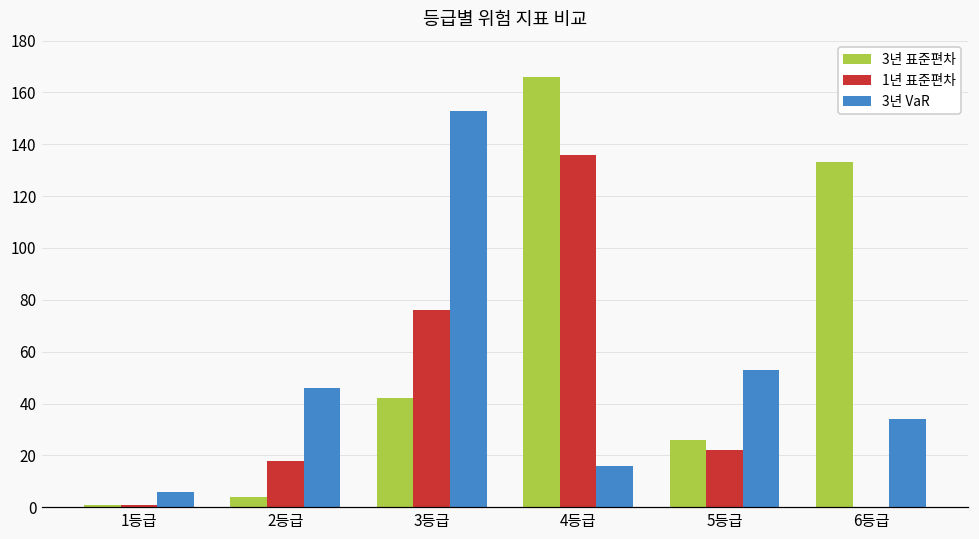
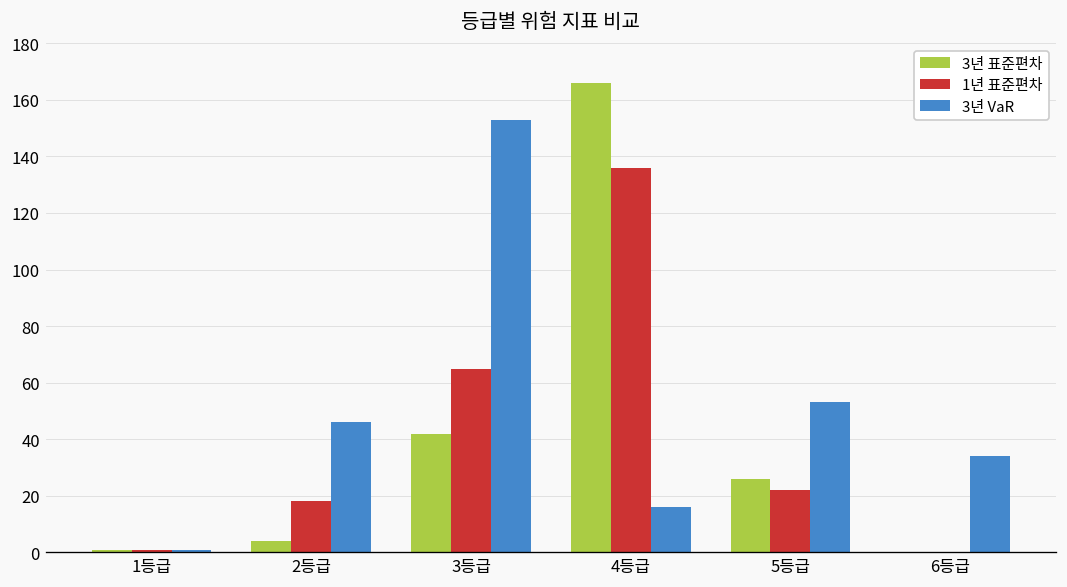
3년 VaR, 1등급: 6 -> 1
1년 표준편차, 3등급: 76 -> 65
3년 표준편차, 6등급: 133 -> 0
